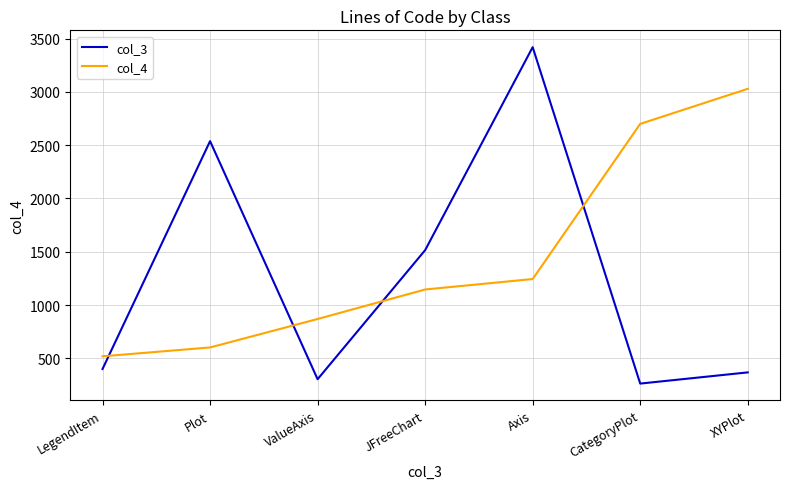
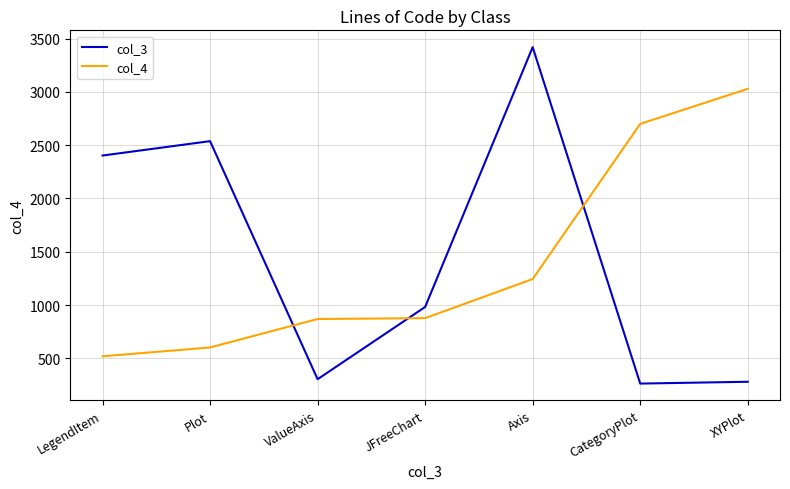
col_3, LegendItem: 400 -> 2400
col_3, JFreeChart: 1520 -> 980
col_4, JFreeChart: 1150 -> 880
col_3, XYPlot: 370 -> 280
